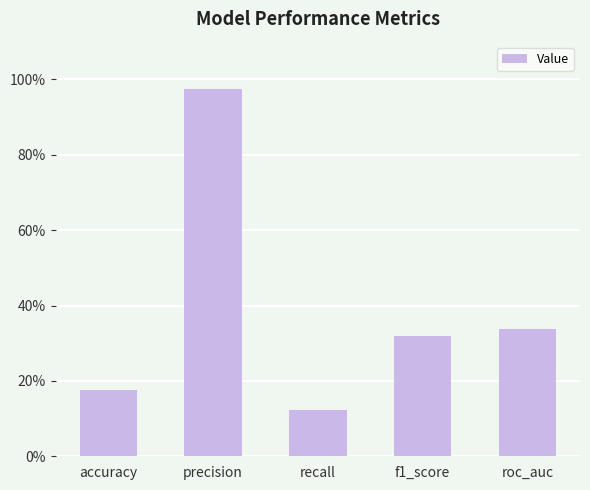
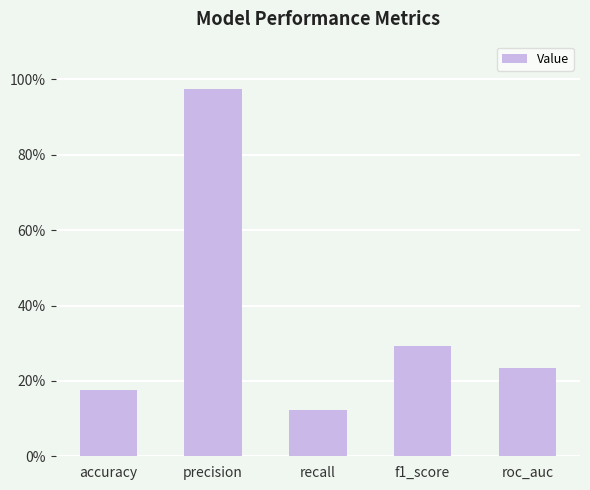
f1_score: 32% -> 29%
roc_auc: 34% -> 23%
